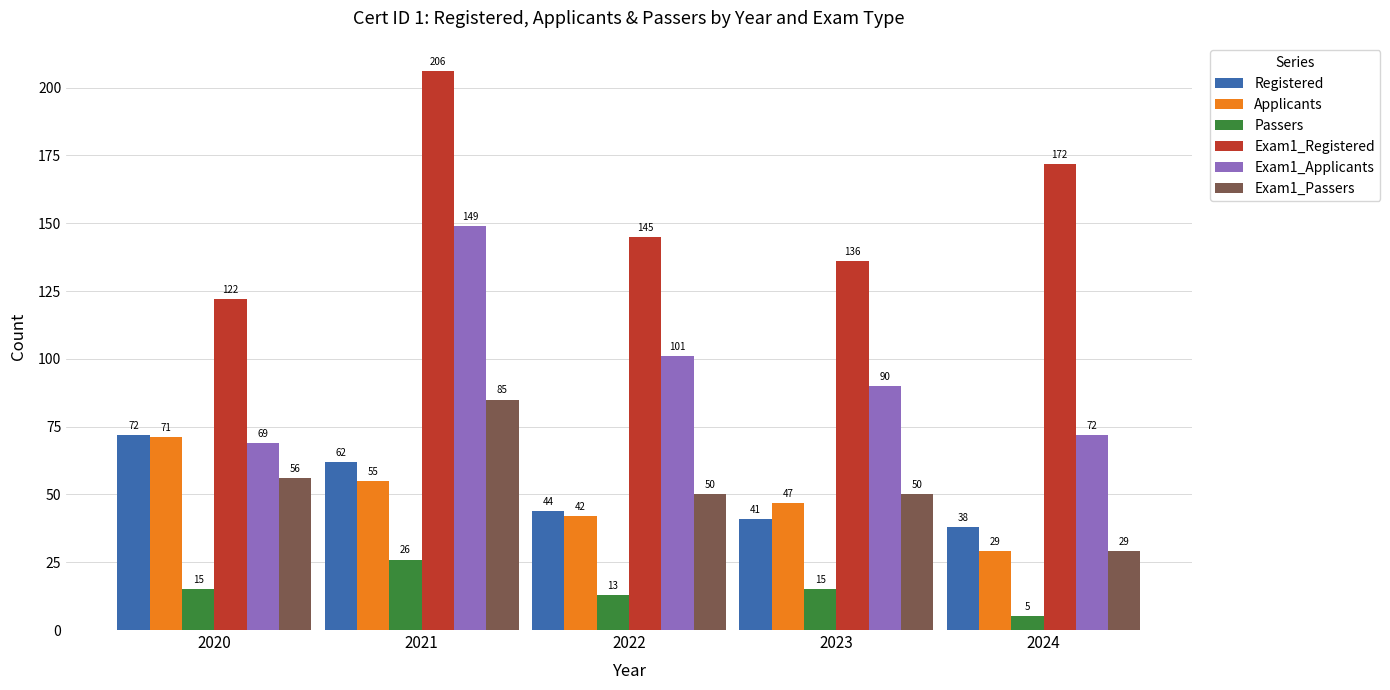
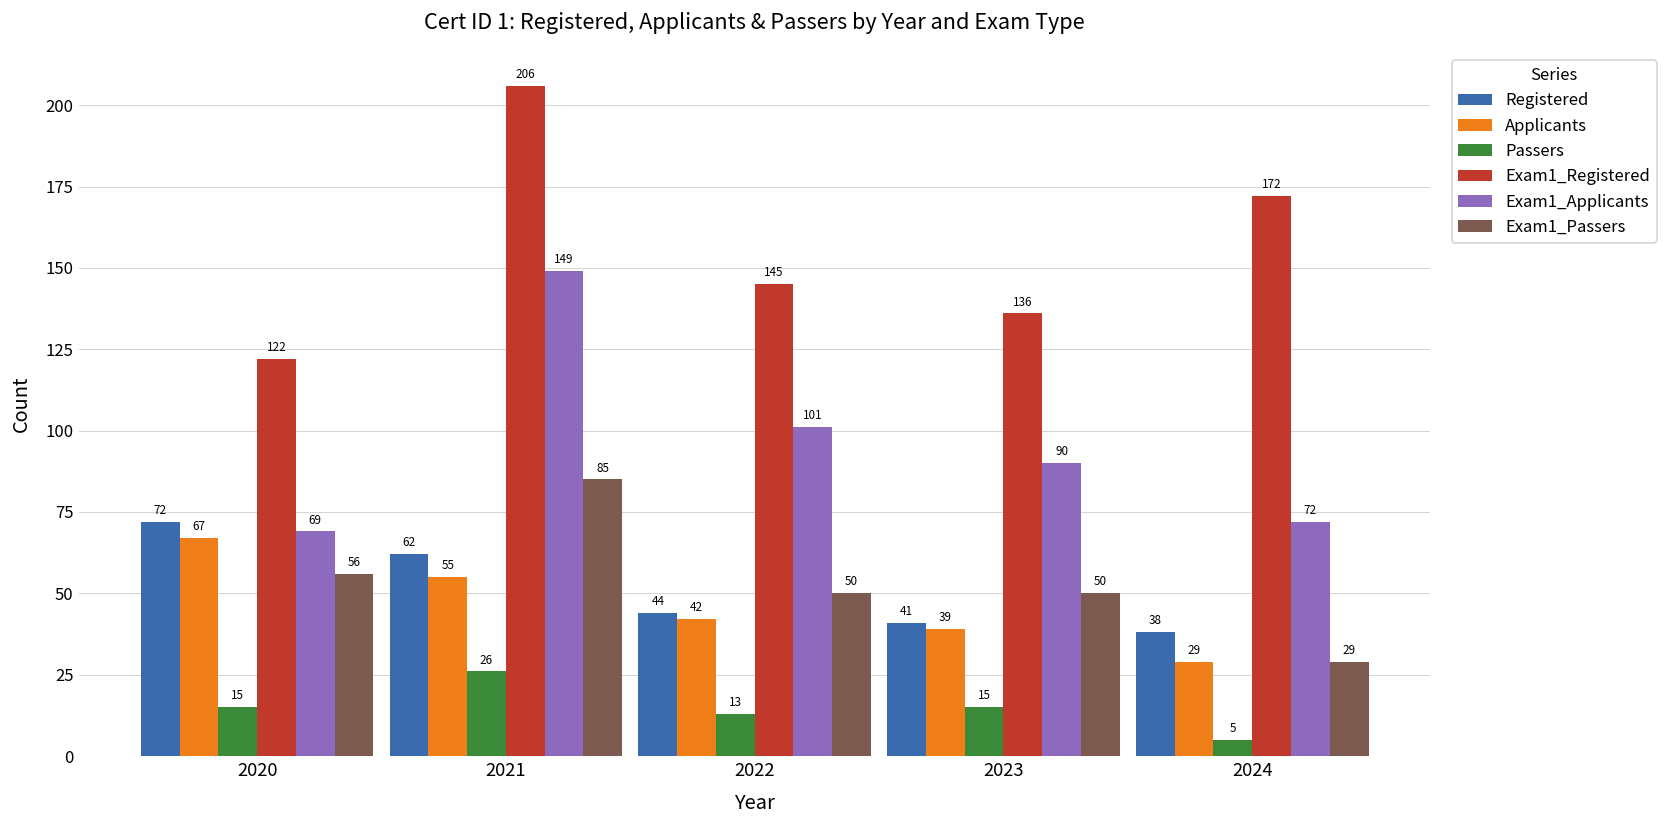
Applicants, 2020: 71 -> 67
Applicants, 2023: 47 -> 39
